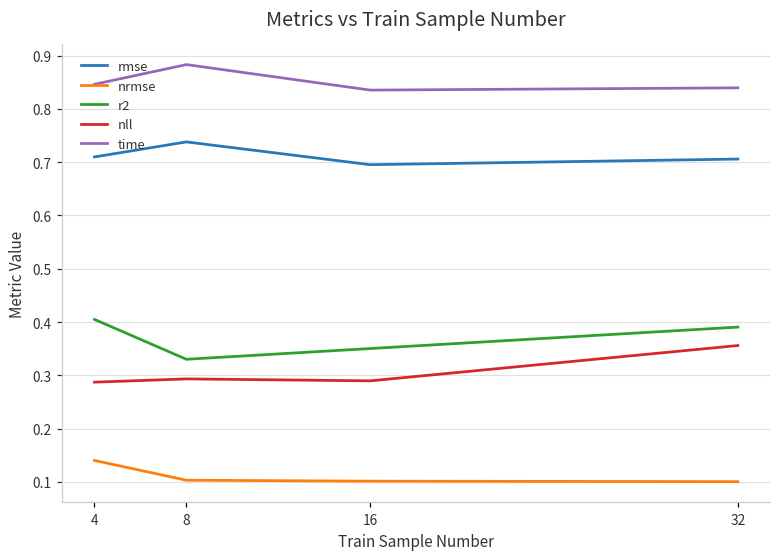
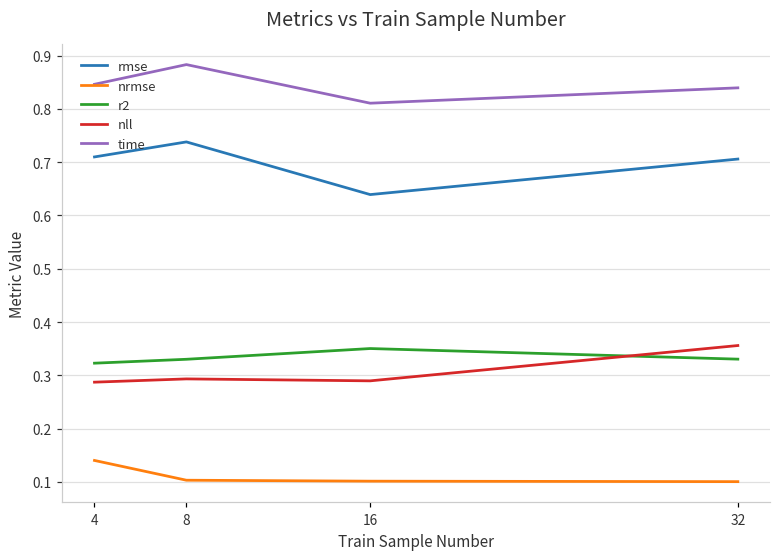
r2, 4: 0.40 -> 0.32
rmse, 16: 0.70 -> 0.64
time, 16: 0.84 -> 0.81
r2, 32: 0.39 -> 0.33
